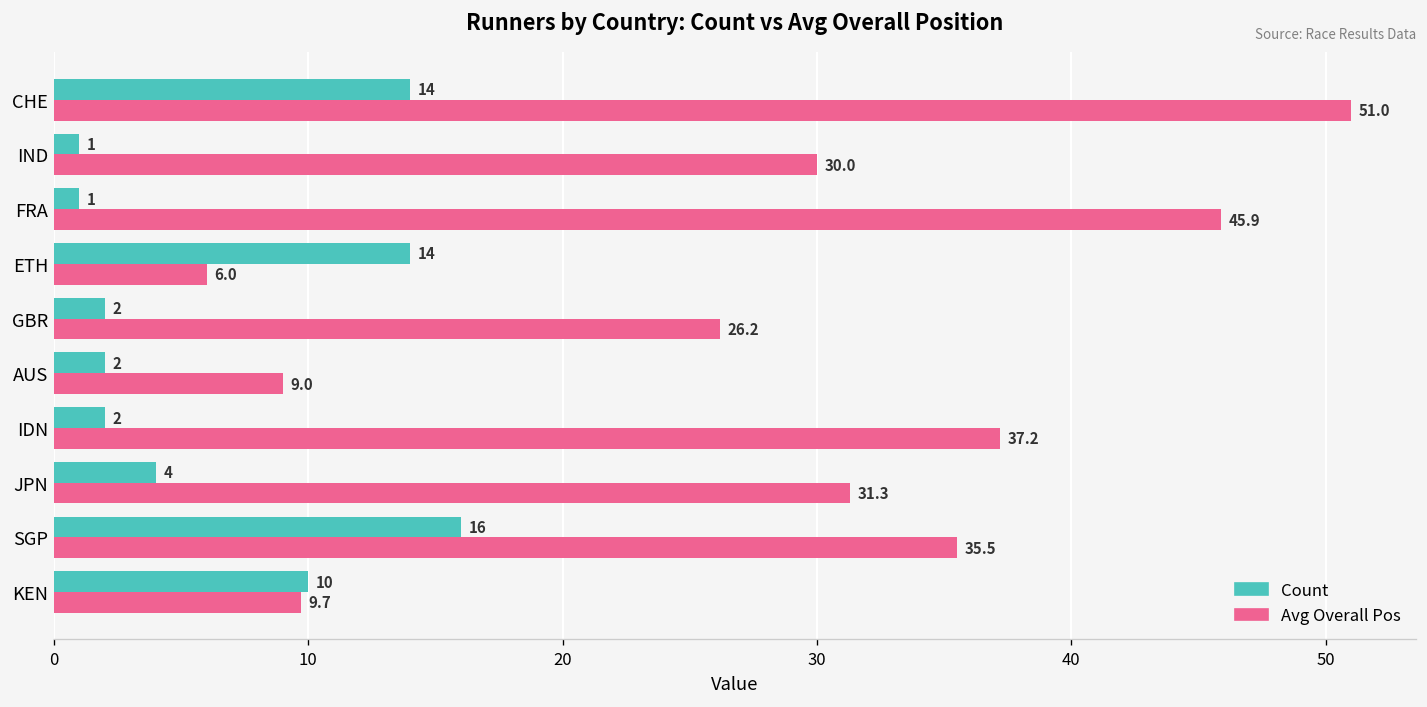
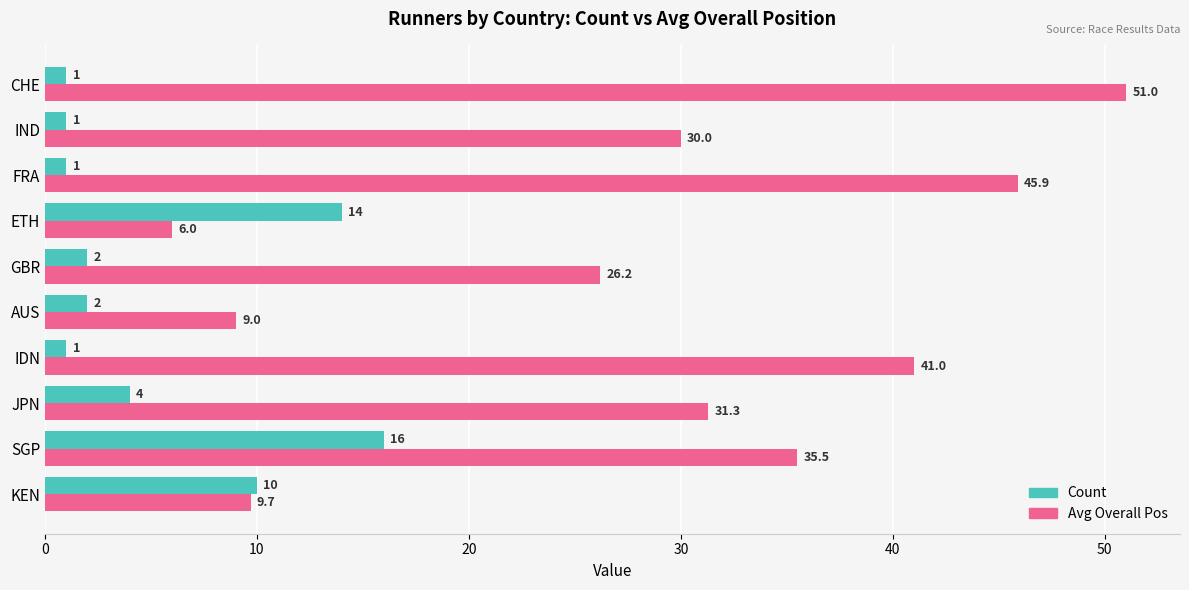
Count, CHE: 14 -> 1
Count, IDN: 2 -> 1
Avg Overall Pos, IDN: 37.2 -> 41.0
